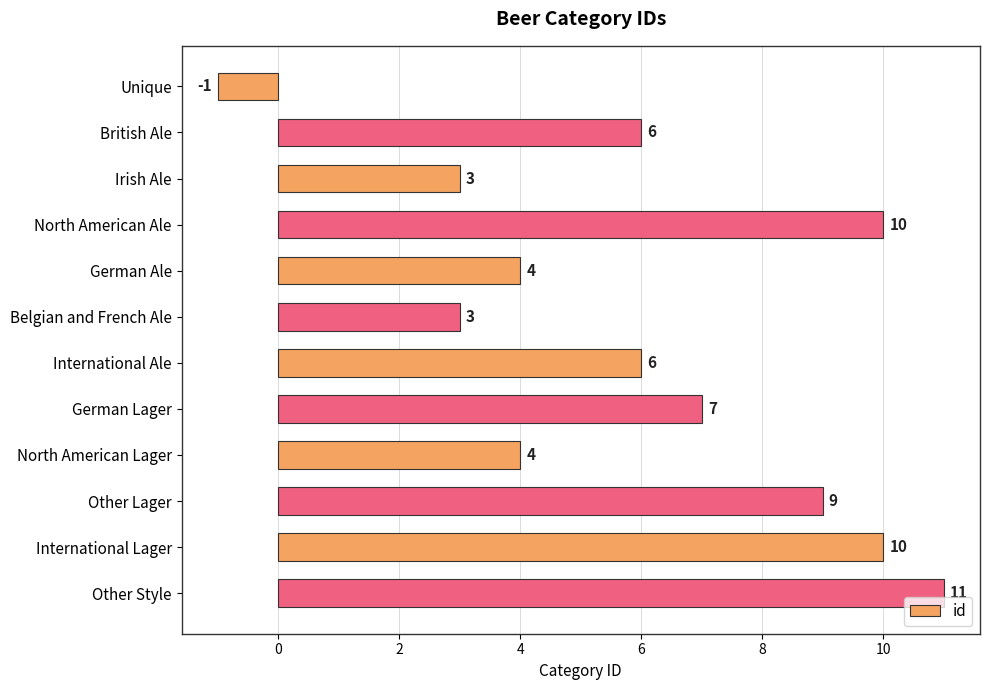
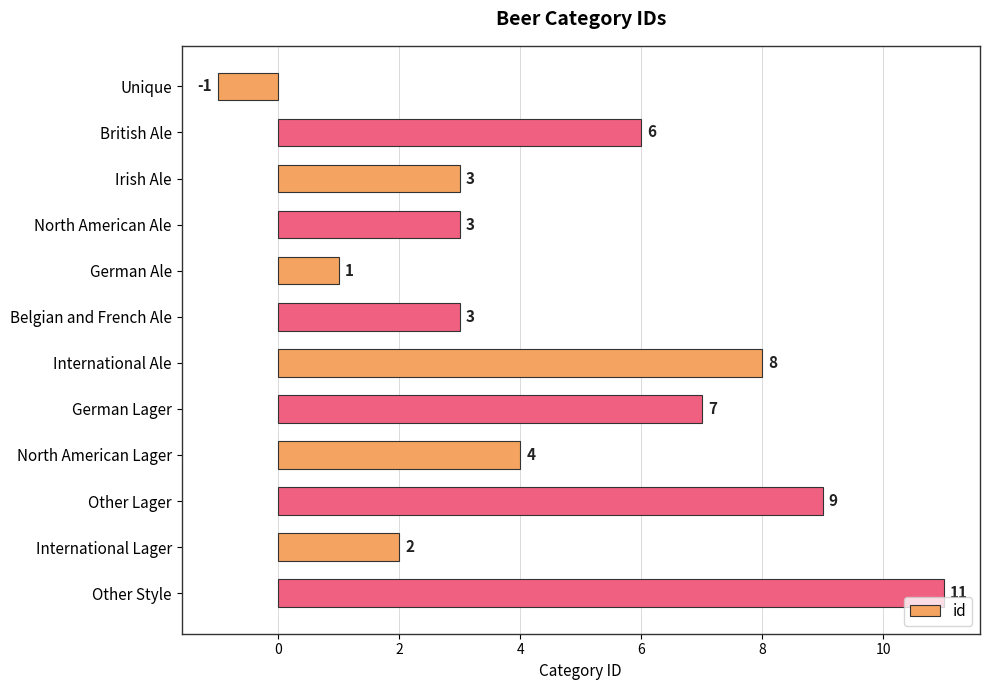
North American Ale: 10 -> 3
German Ale: 4 -> 1
International Ale: 6 -> 8
International Lager: 10 -> 2
